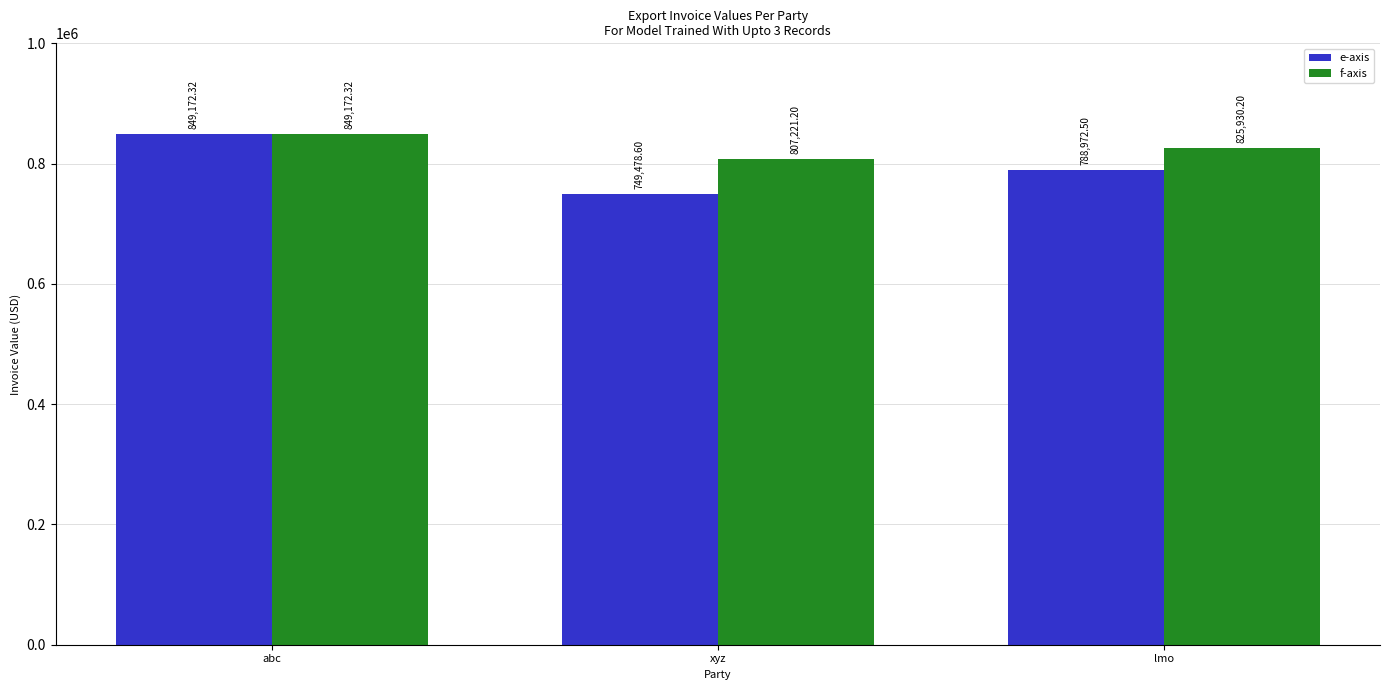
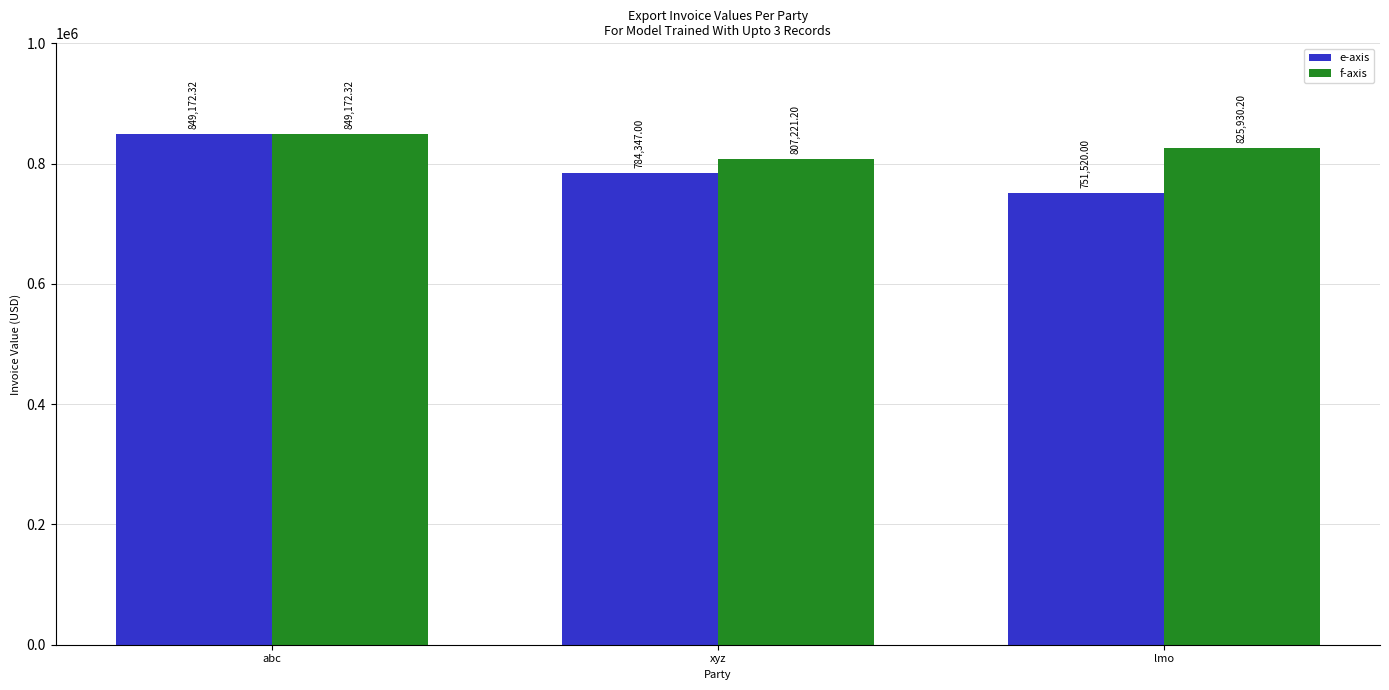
e-axis, xyz: 749,478.60 -> 784,347.00
e-axis, lmo: 788,972.50 -> 751,520.00
